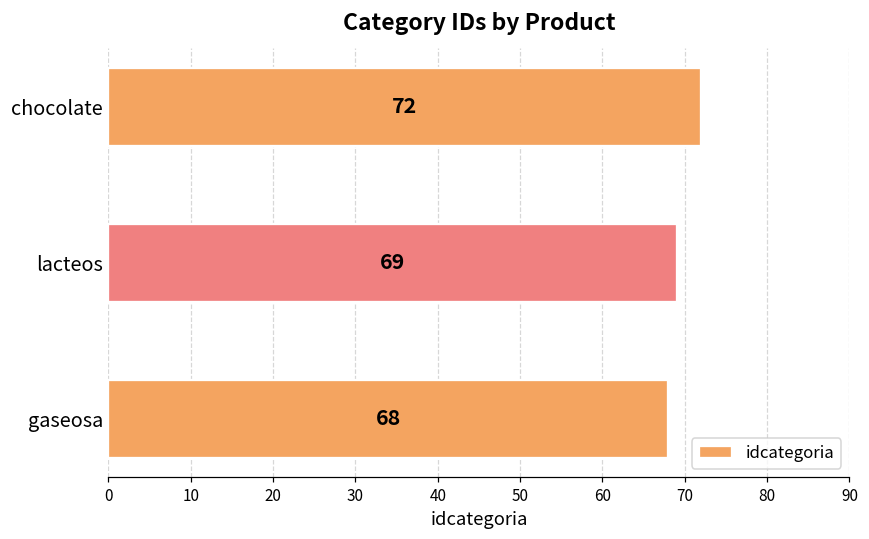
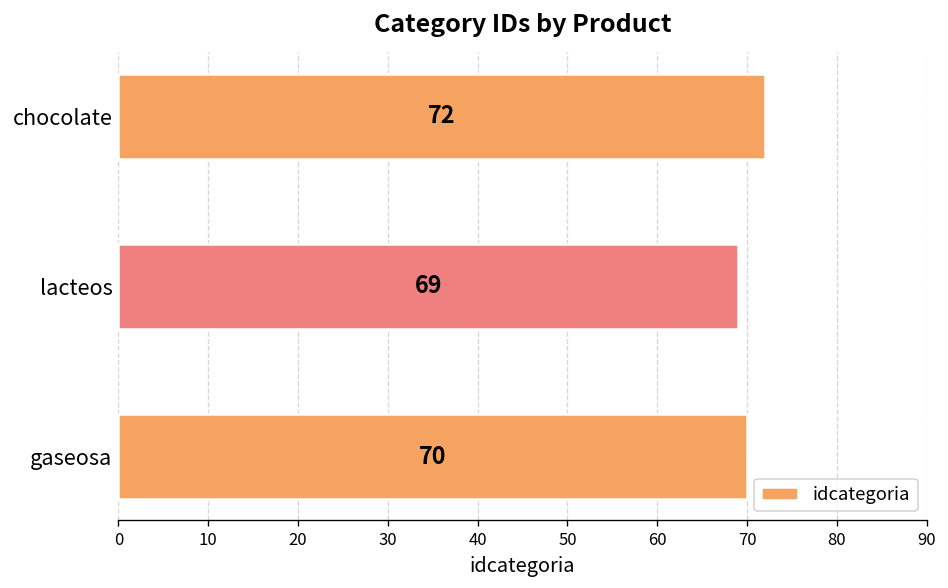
gaseosa: 68 -> 70
